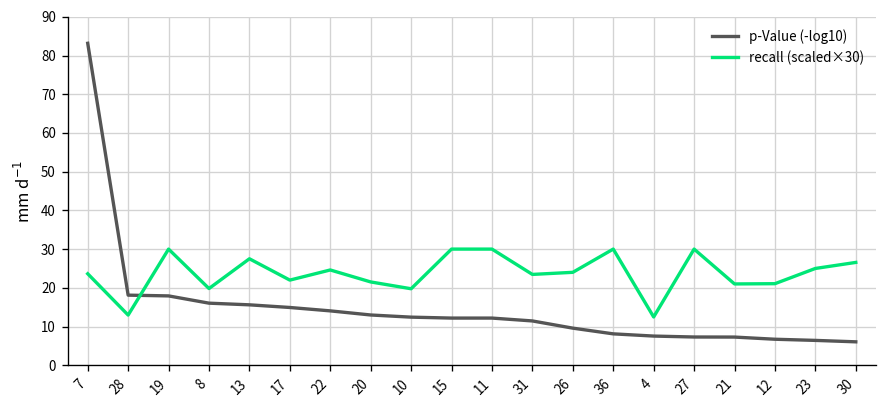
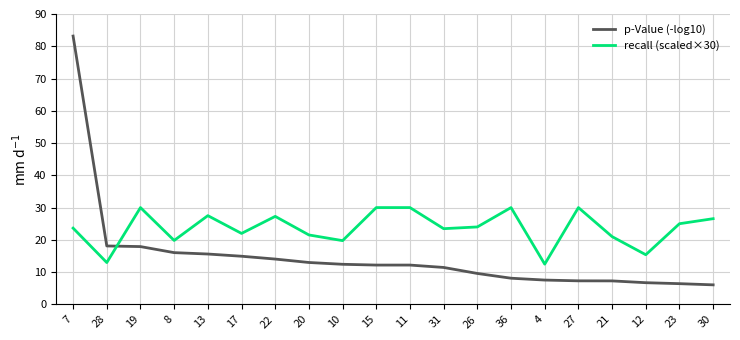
recall (scaled×30), 22: 25 -> 27
recall (scaled×30), 12: 21 -> 15
